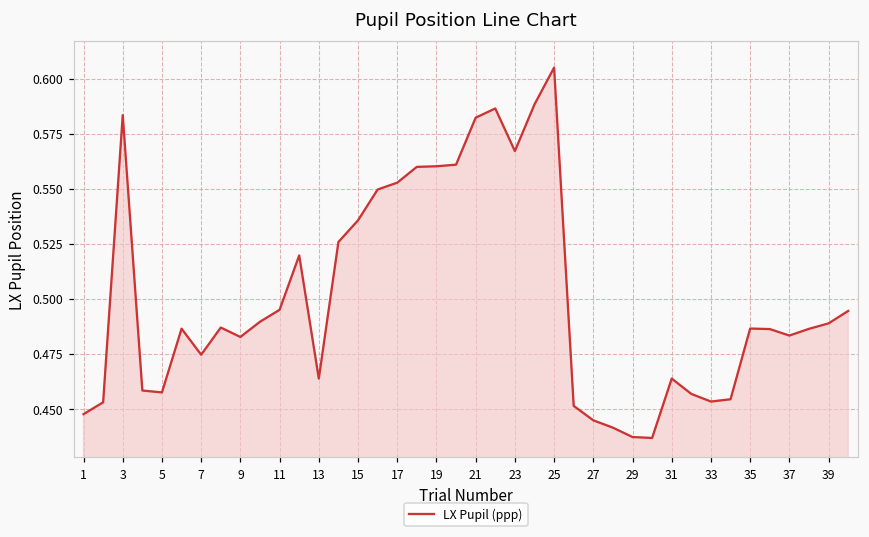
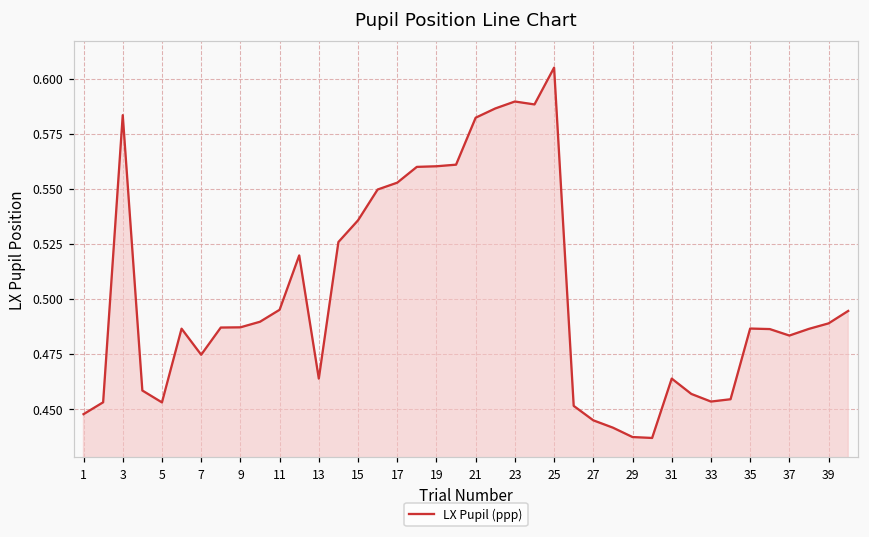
5: 0.457 -> 0.453
9: 0.483 -> 0.487
23: 0.567 -> 0.590
